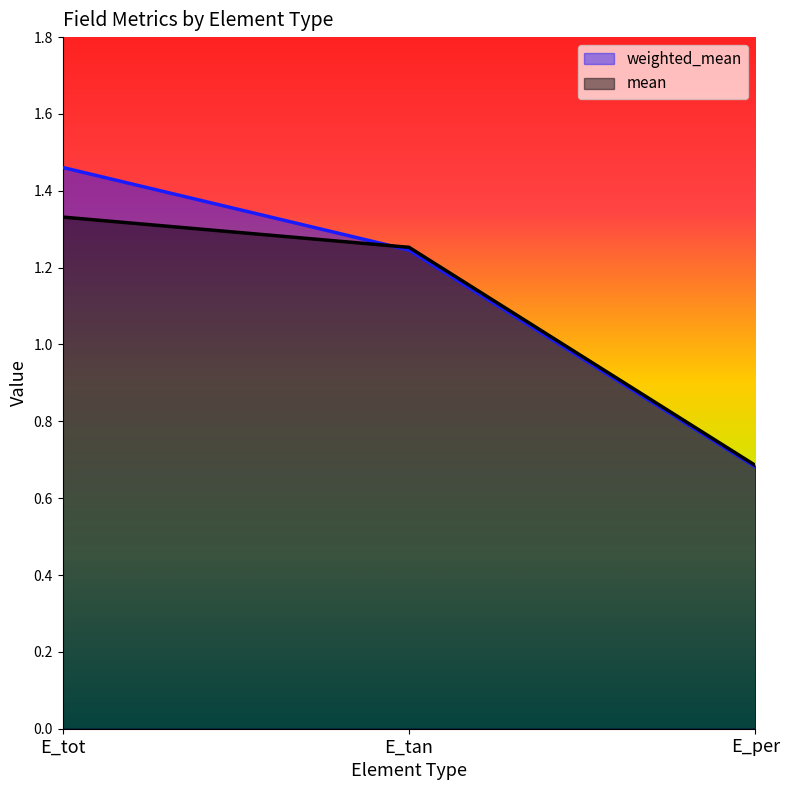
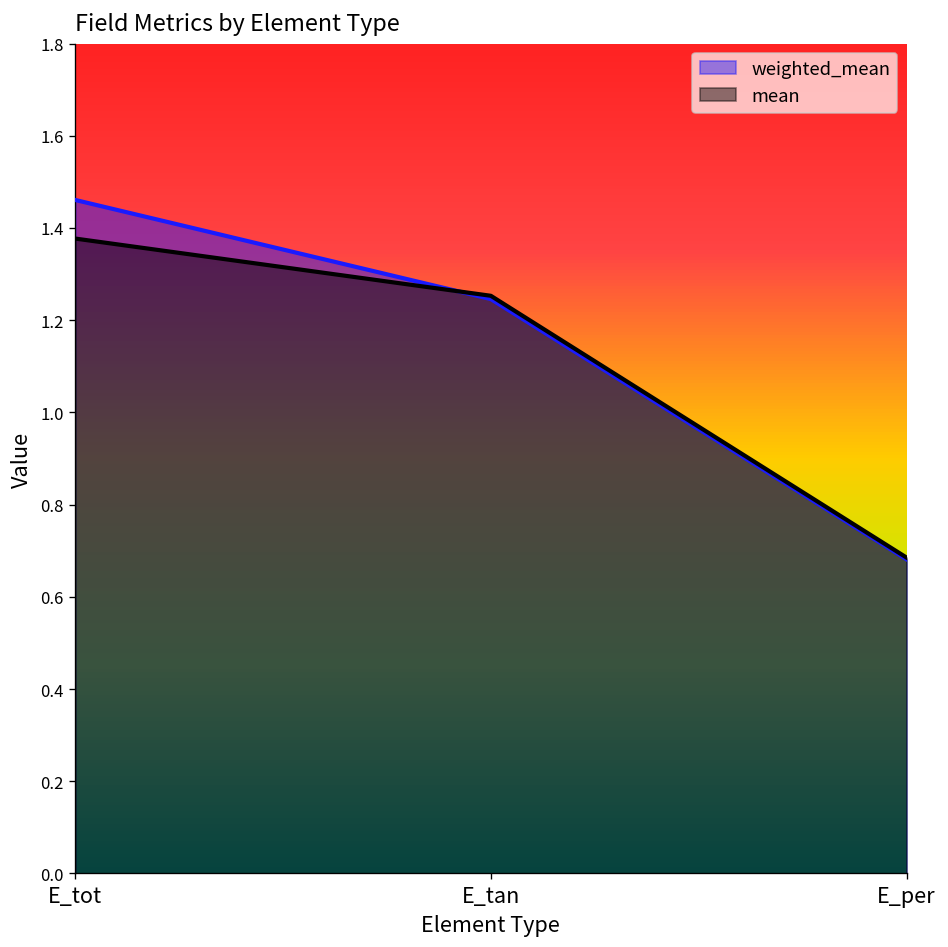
mean, E_tot: 1.33 -> 1.38
